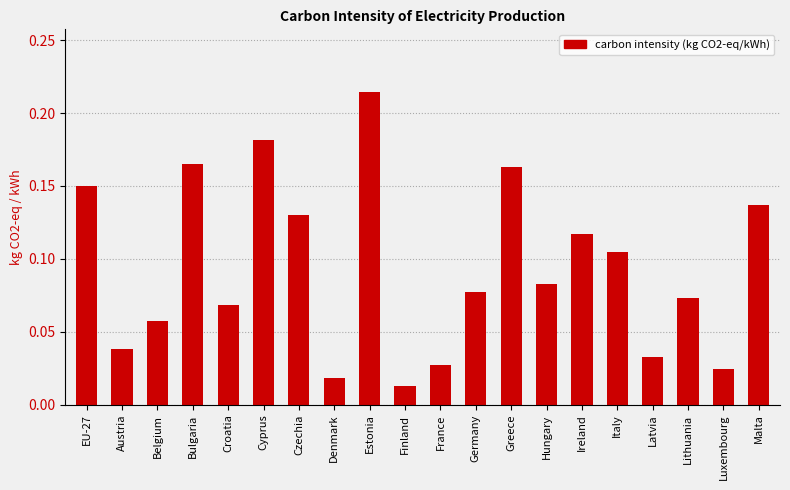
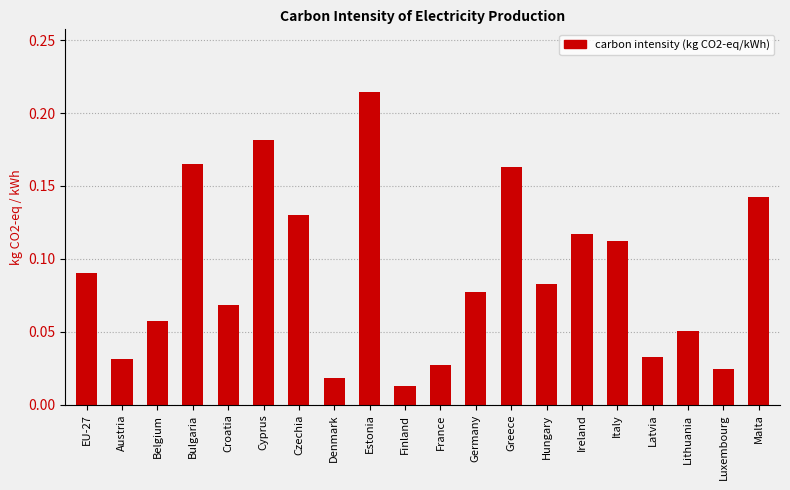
EU-27: 0.150 -> 0.090
Austria: 0.038 -> 0.031
Italy: 0.105 -> 0.112
Lithuania: 0.073 -> 0.050
Malta: 0.137 -> 0.143
